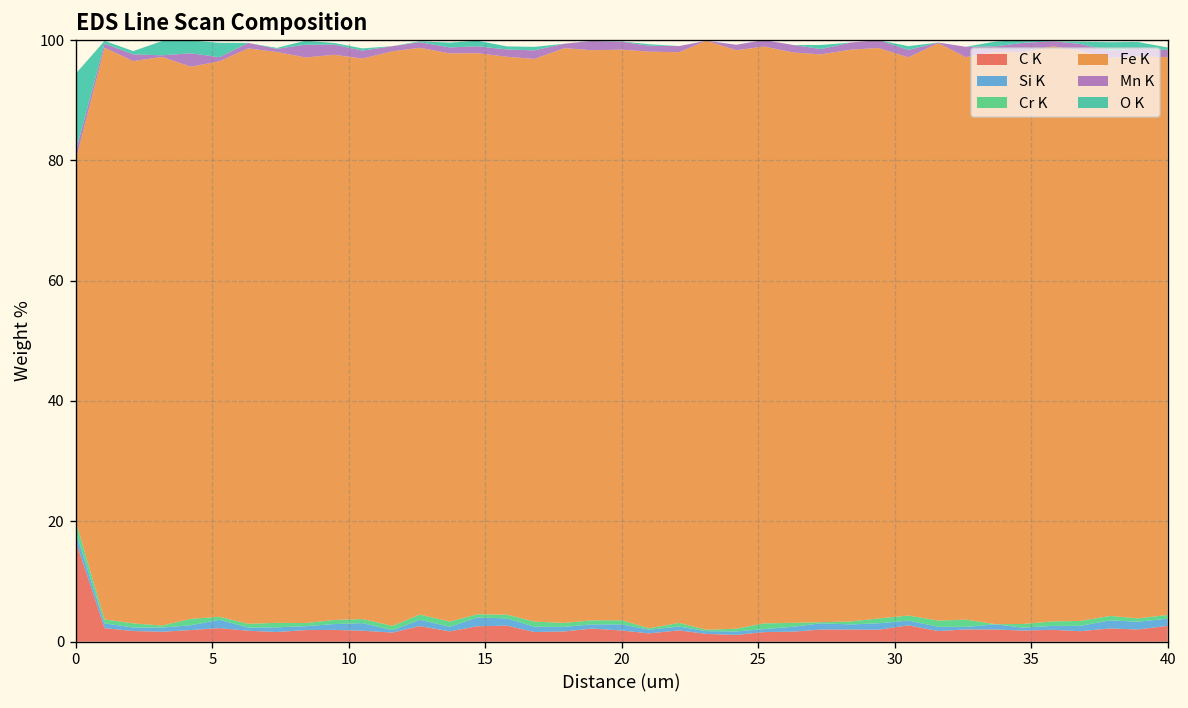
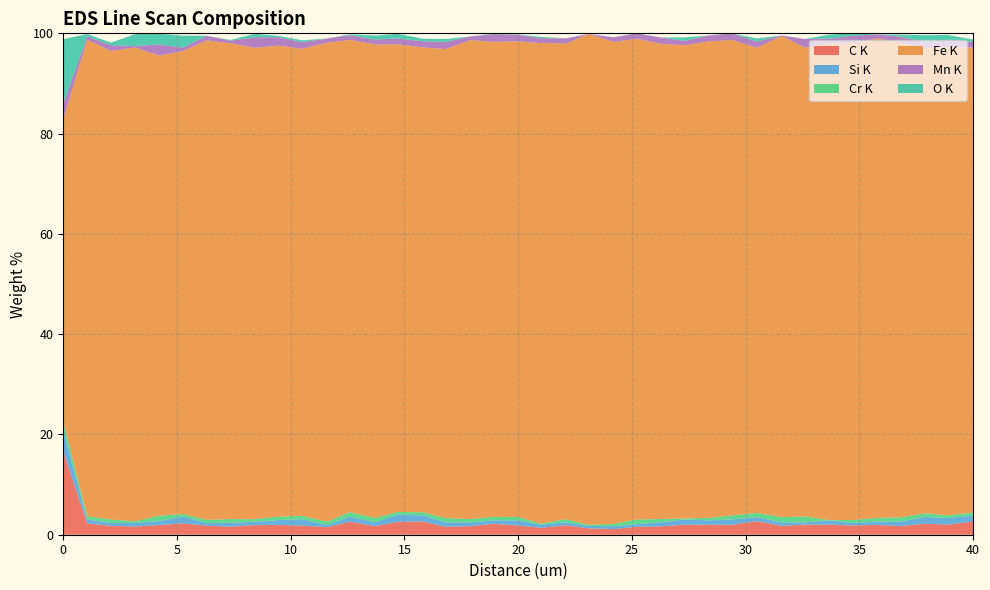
Si K, 0: 1 -> 4
Mn K, 0: 1 -> 3
